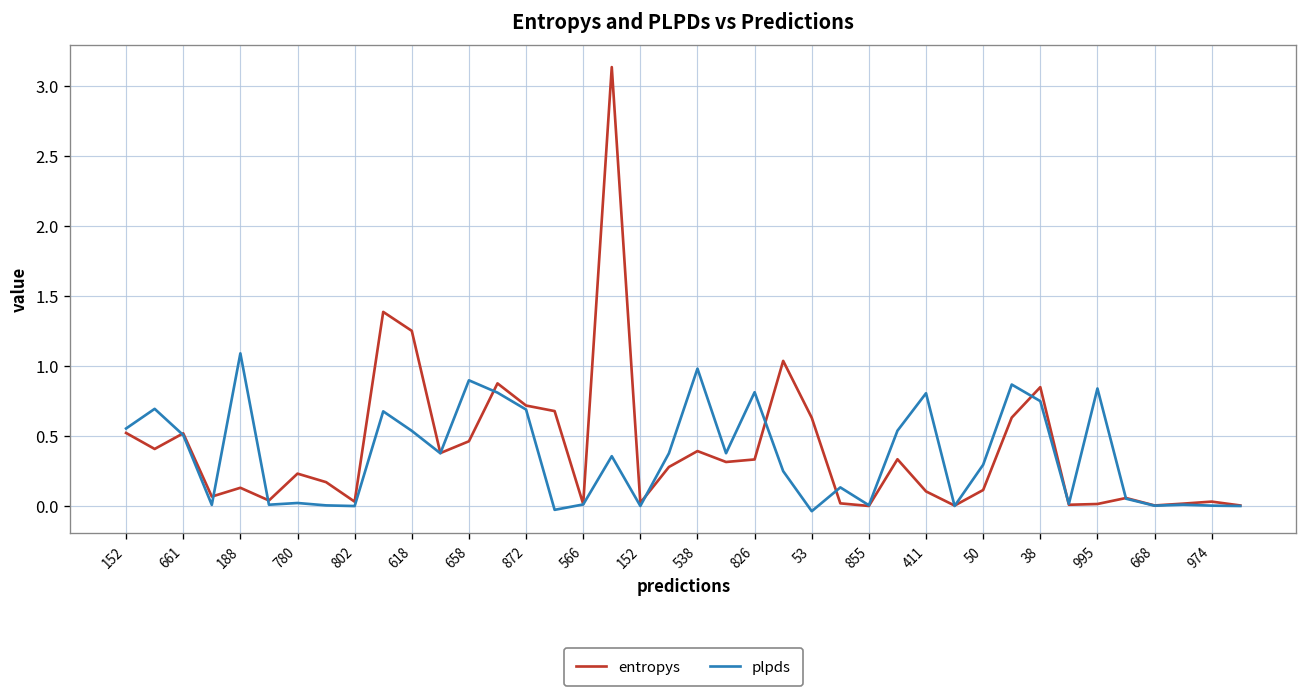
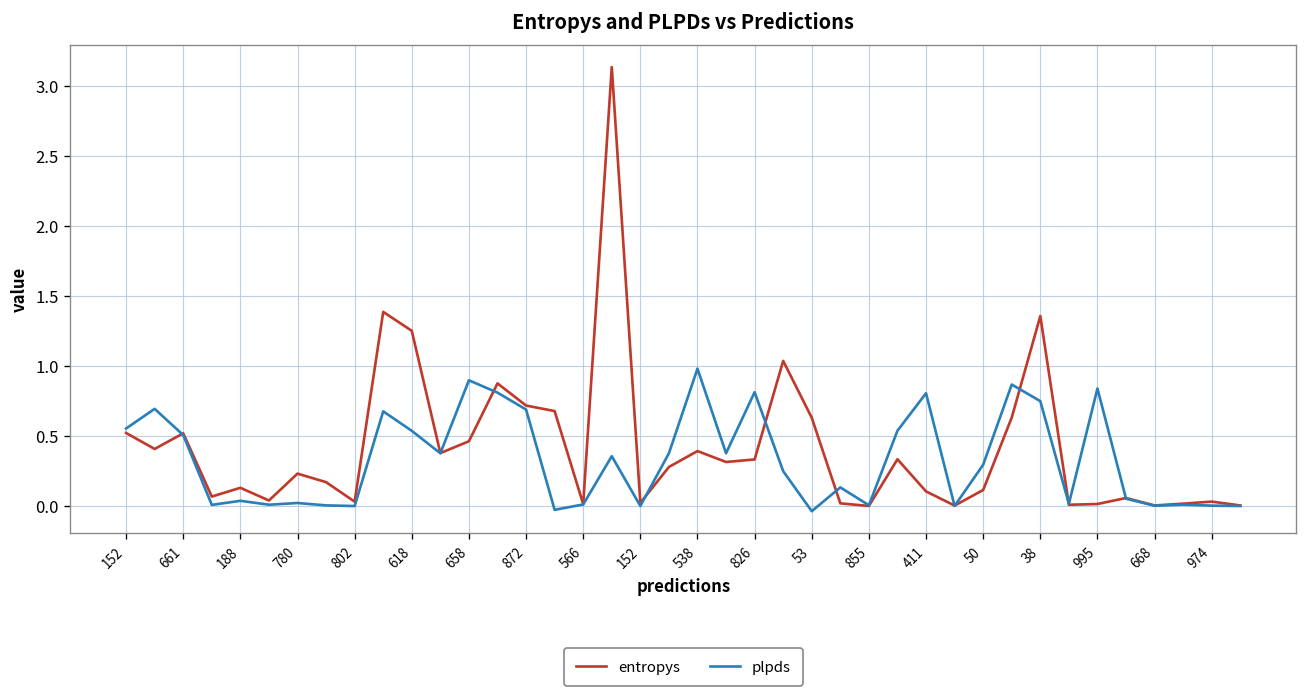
plpds, 188: 1.09 -> 0.04
entropys, 38: 0.85 -> 1.36
